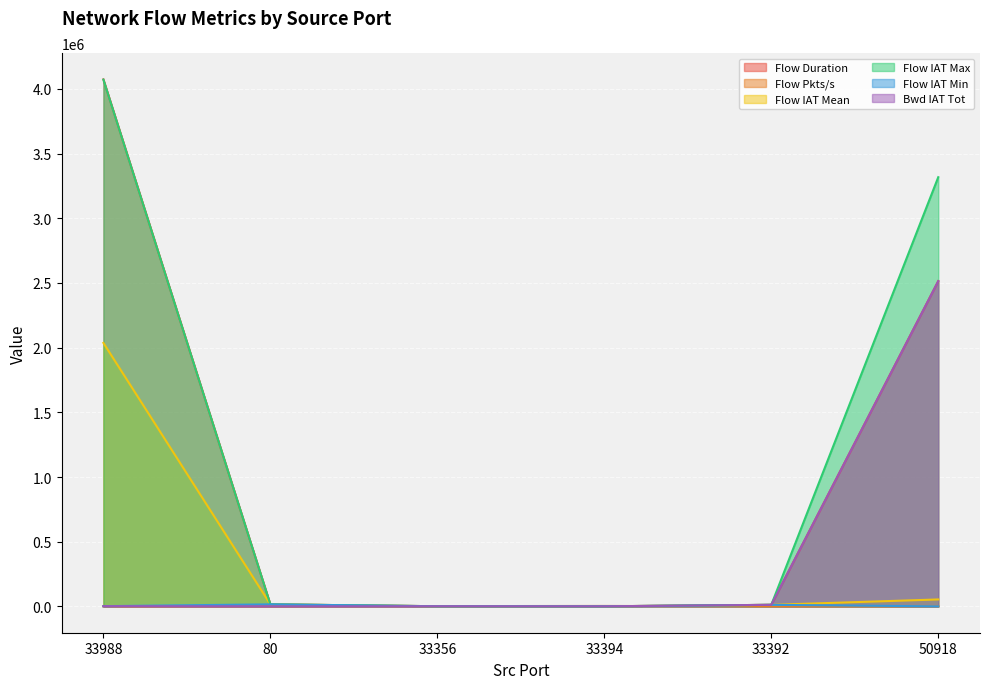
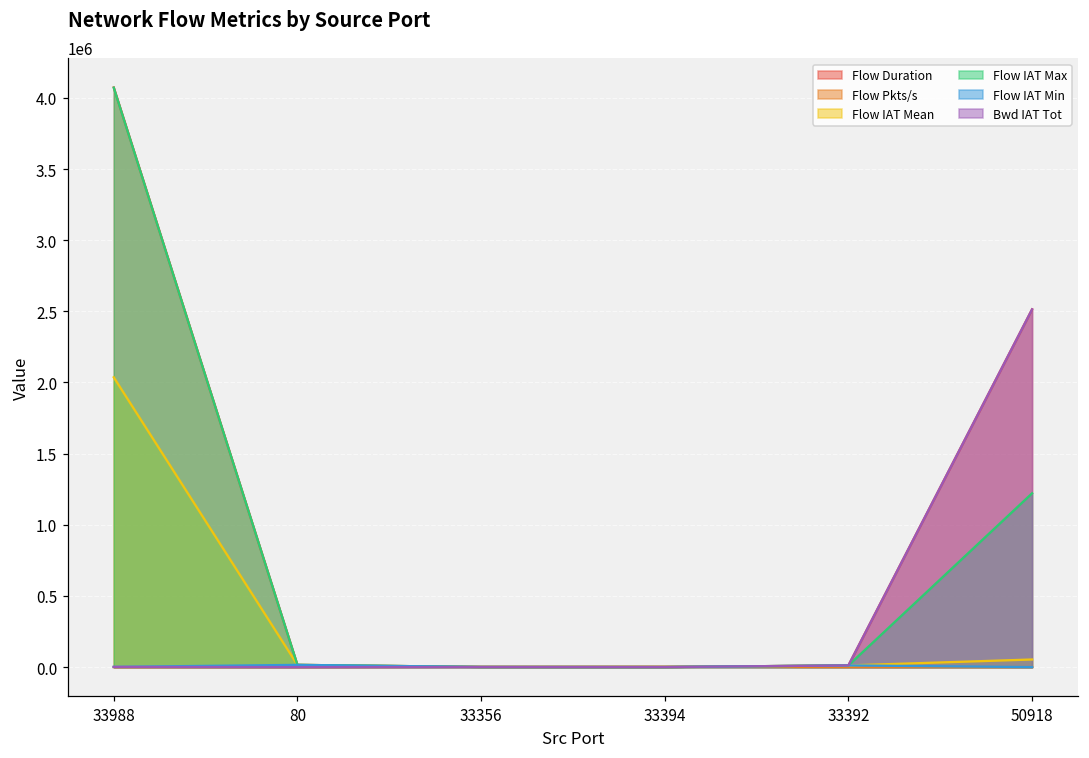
Flow IAT Max, 50918: 3320000 -> 1220000
